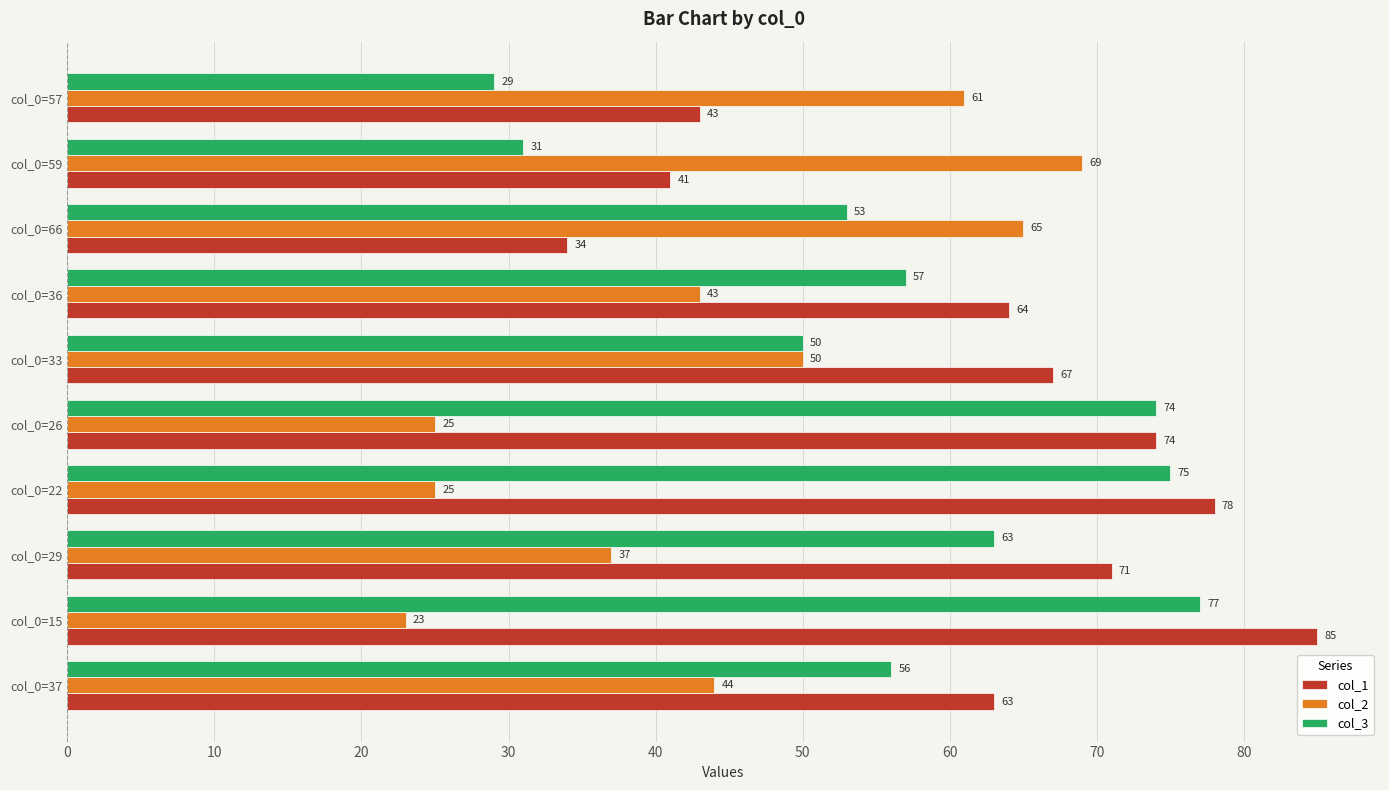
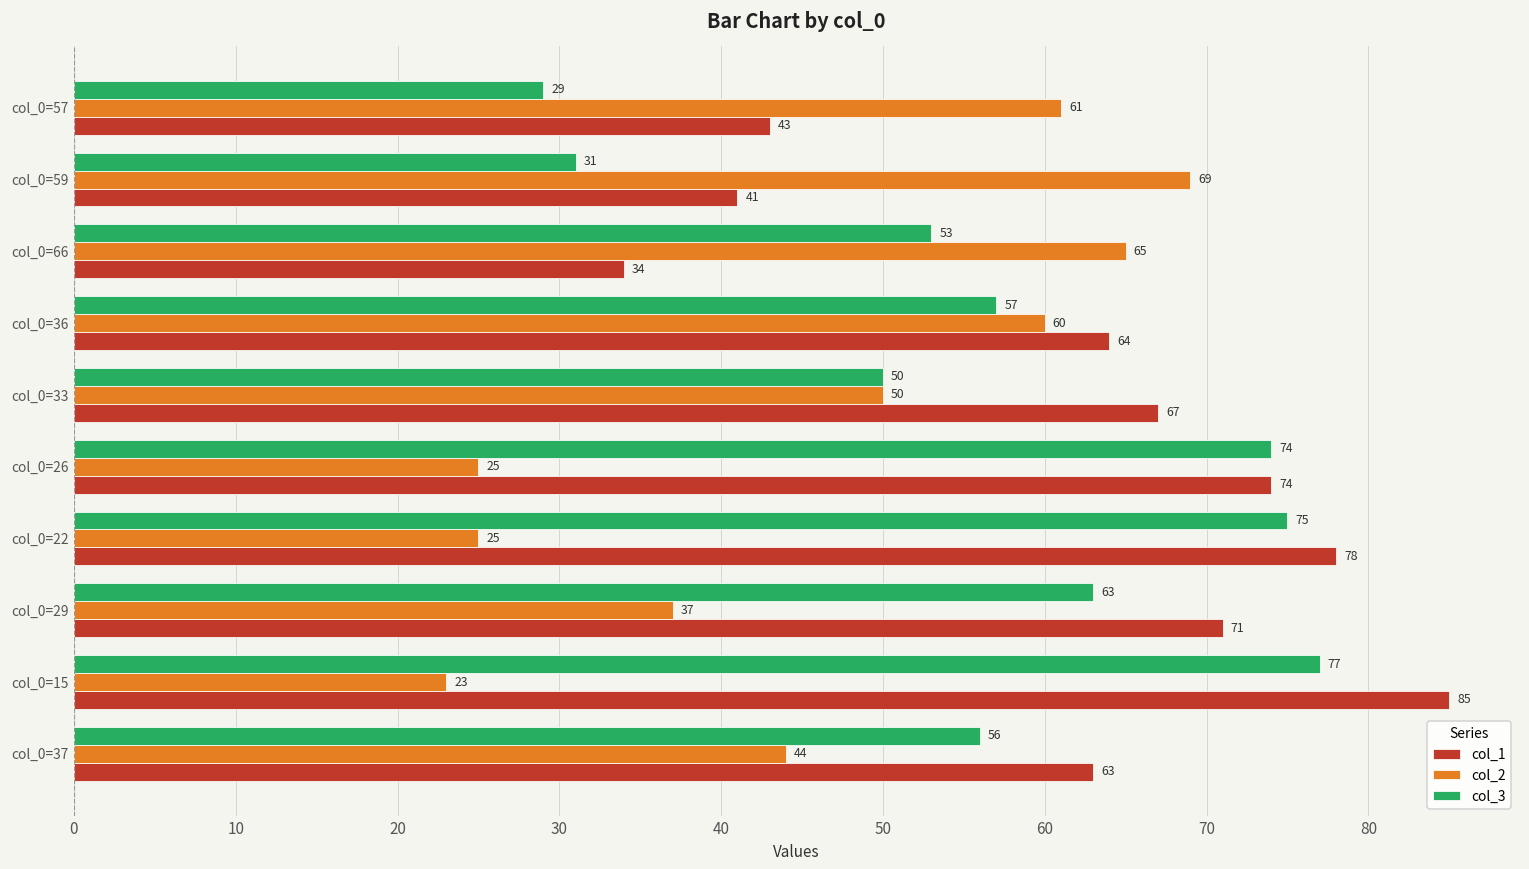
col_2, col_0=36: 43 -> 60
